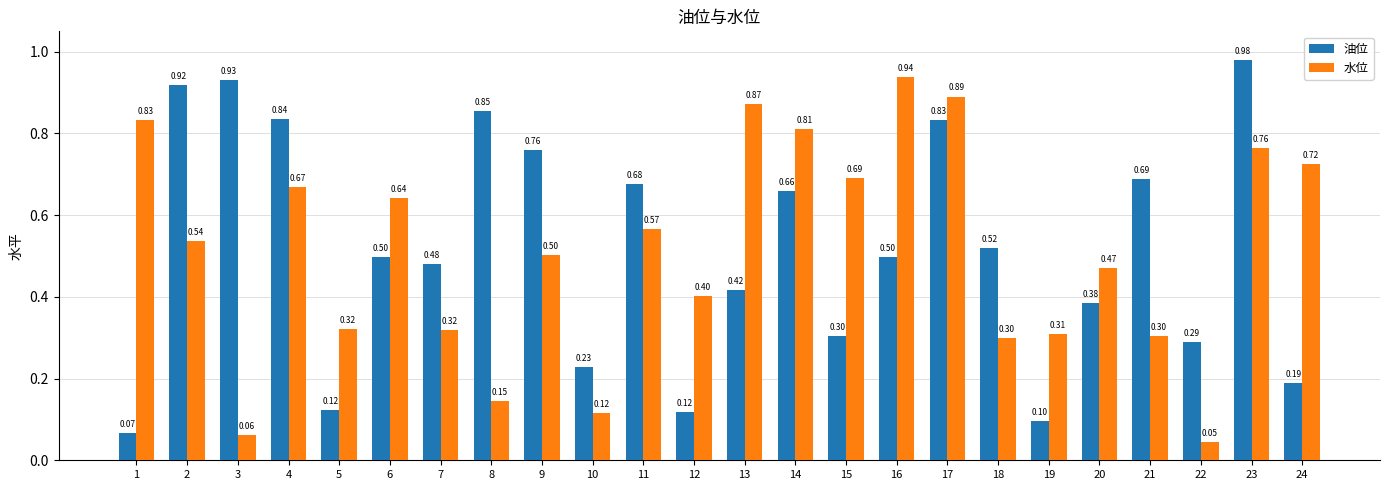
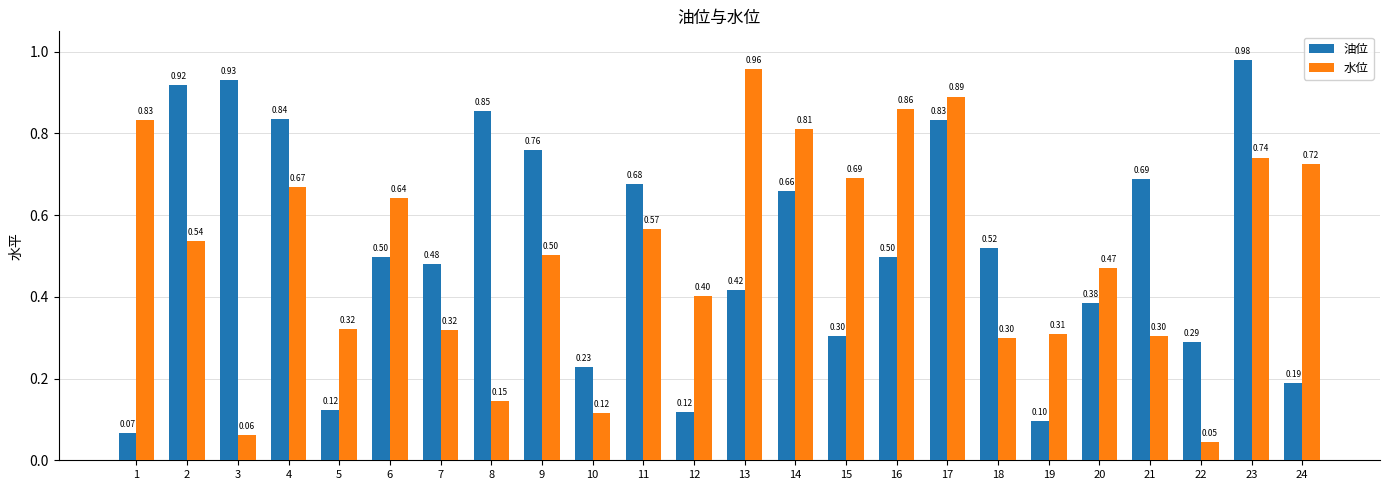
水位, 13: 0.87 -> 0.96
水位, 16: 0.94 -> 0.86
水位, 23: 0.76 -> 0.74
